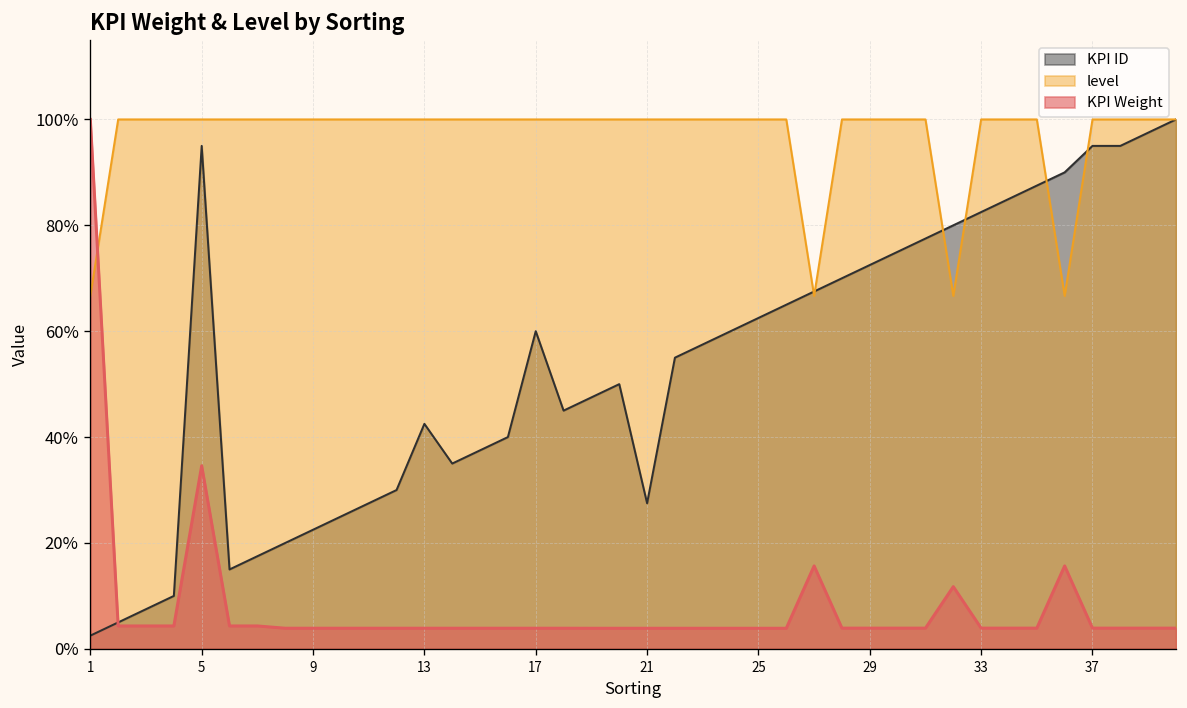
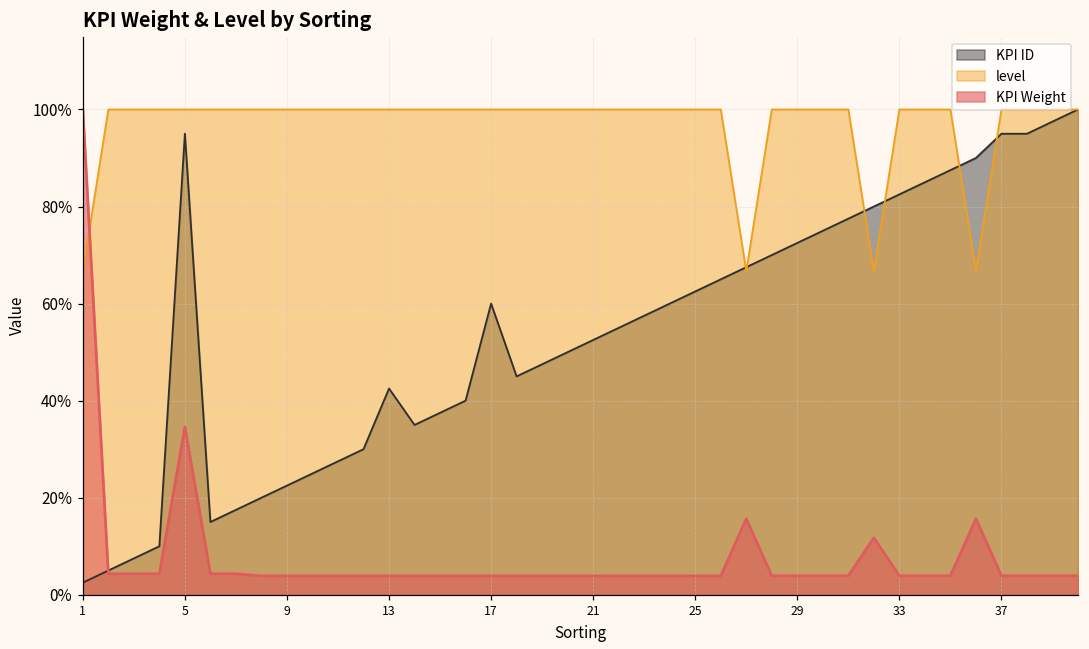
KPI ID, 21: 28% -> 53%
